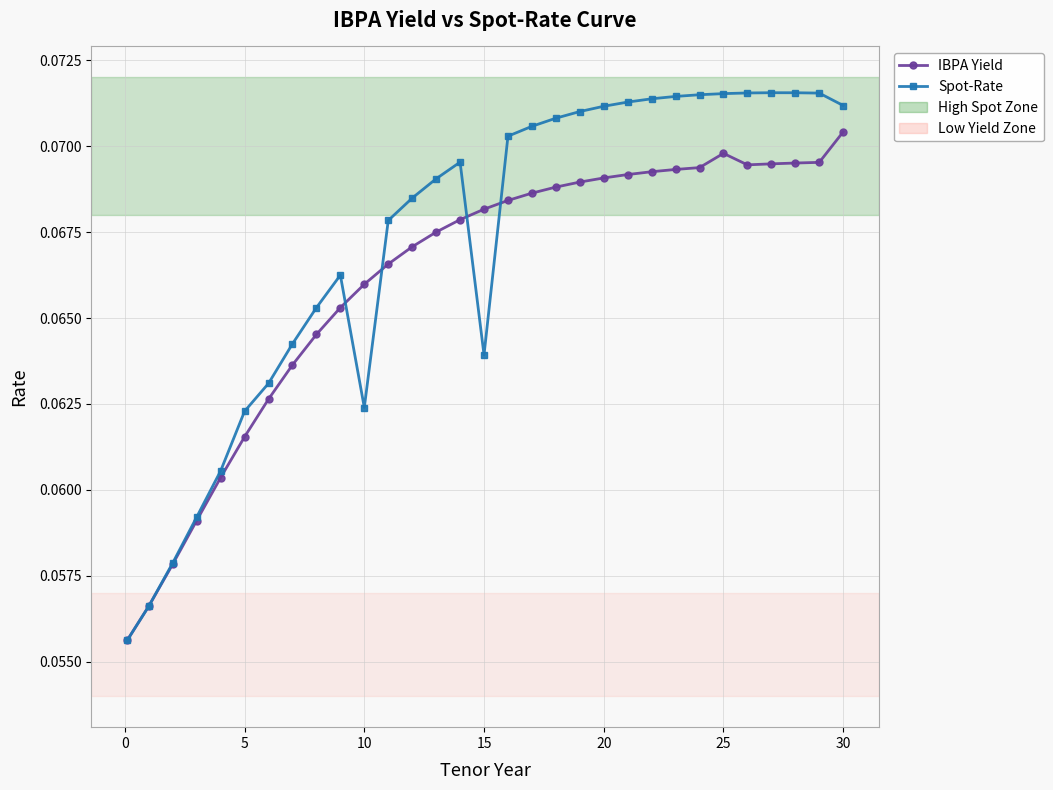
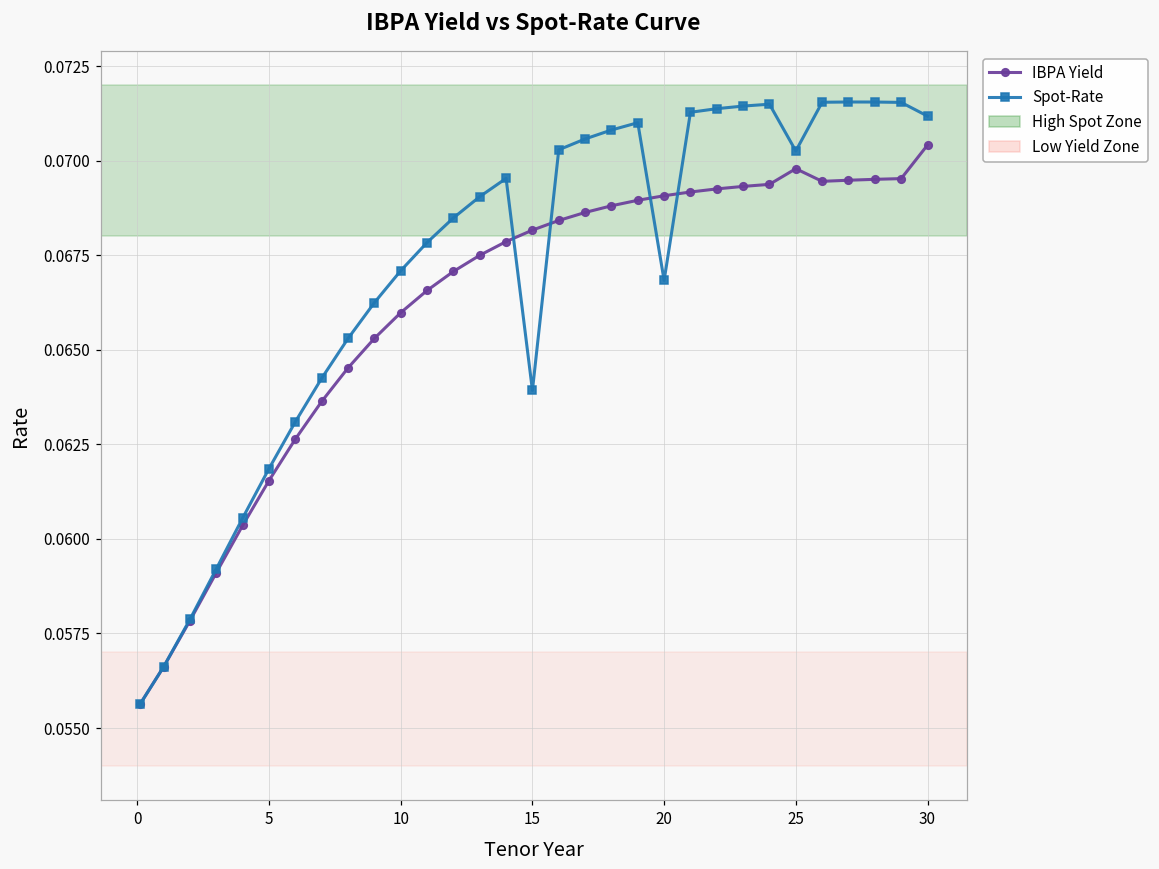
Spot-Rate, 5: 0.0623 -> 0.0619
Spot-Rate, 10: 0.0624 -> 0.0671
Spot-Rate, 20: 0.0712 -> 0.0668
Spot-Rate, 25: 0.0715 -> 0.0703
